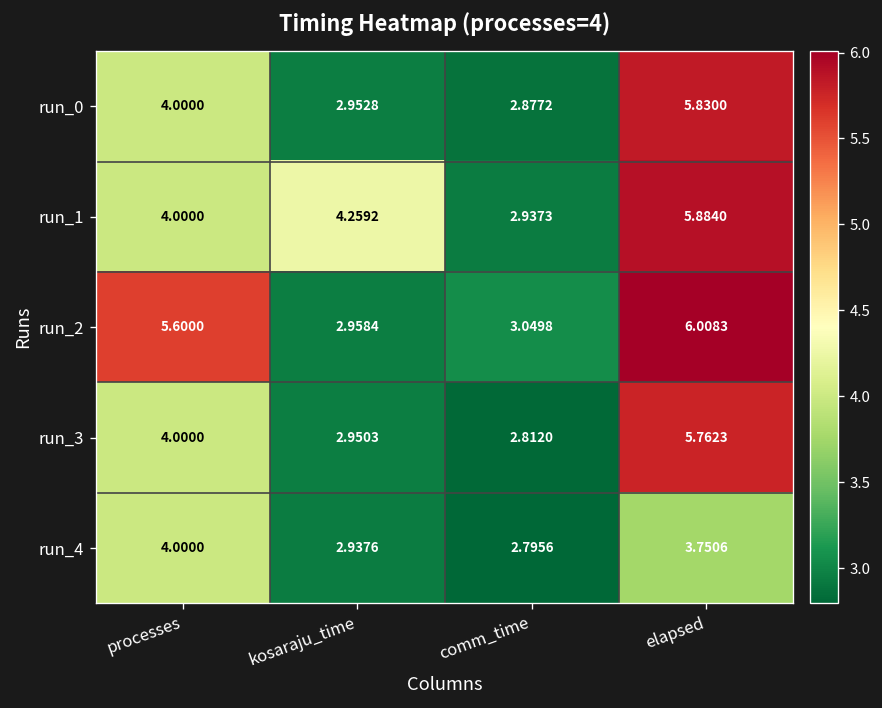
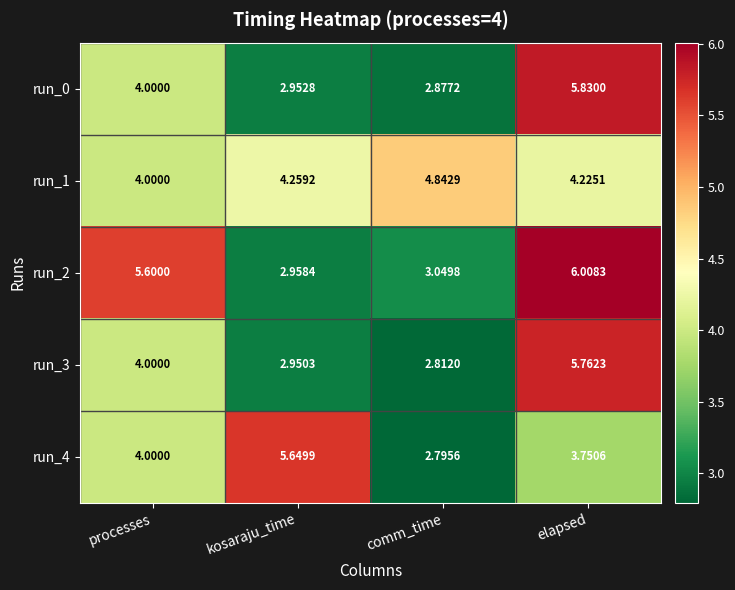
run_1, comm_time: 2.9373 -> 4.8429
run_1, elapsed: 5.8840 -> 4.2251
run_4, kosaraju_time: 2.9376 -> 5.6499
